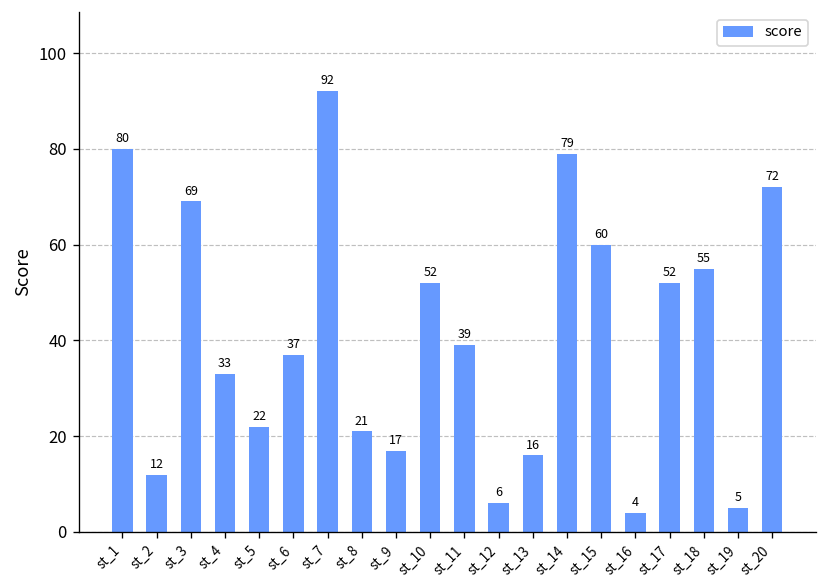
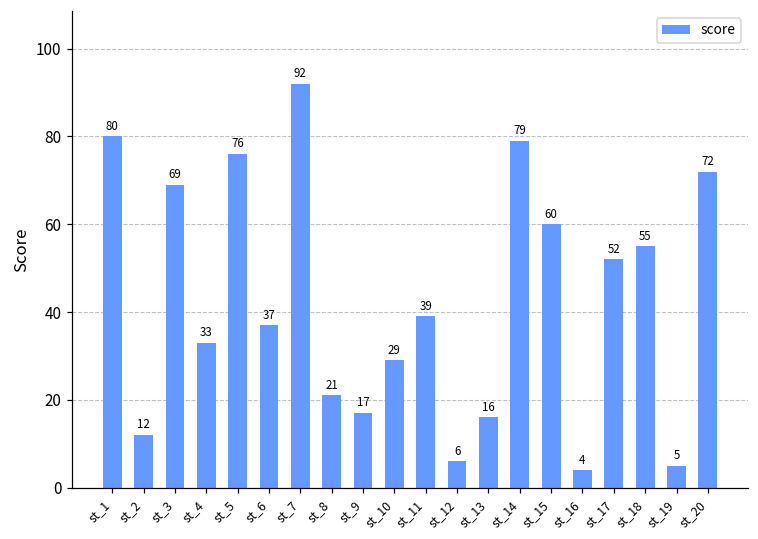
st_5: 22 -> 76
st_10: 52 -> 29
